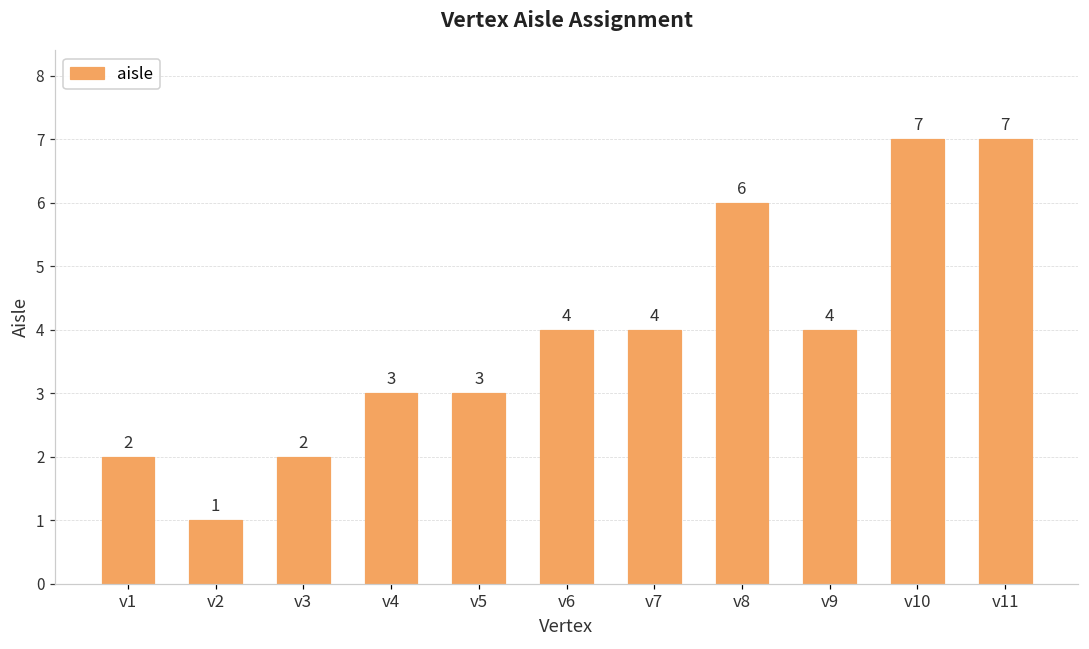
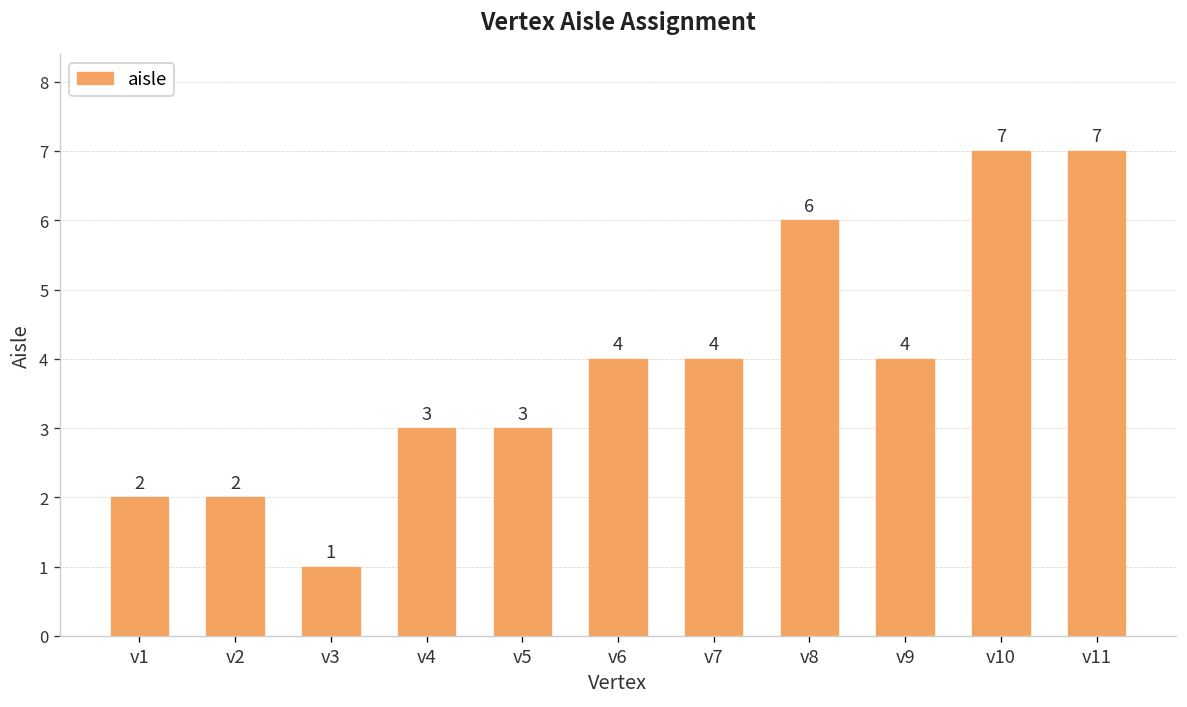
v2: 1 -> 2
v3: 2 -> 1
